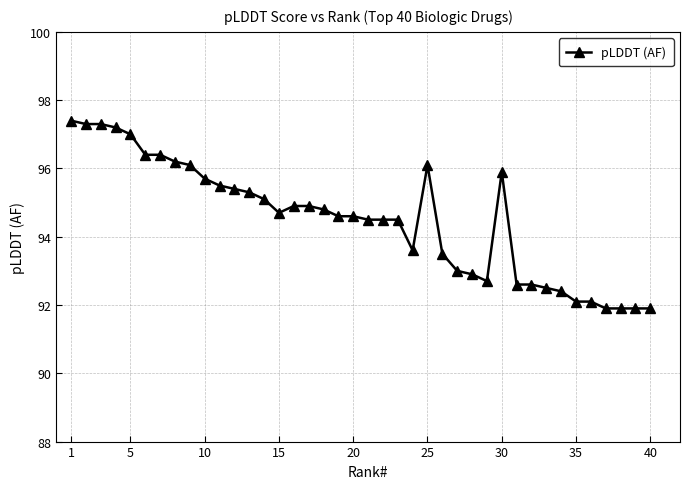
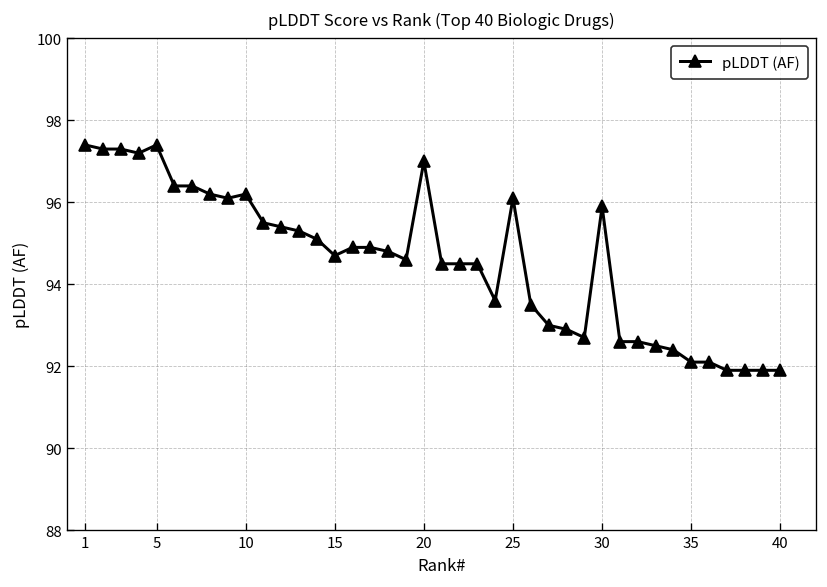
5: 97.0 -> 97.4
10: 95.7 -> 96.2
20: 94.6 -> 97.0
